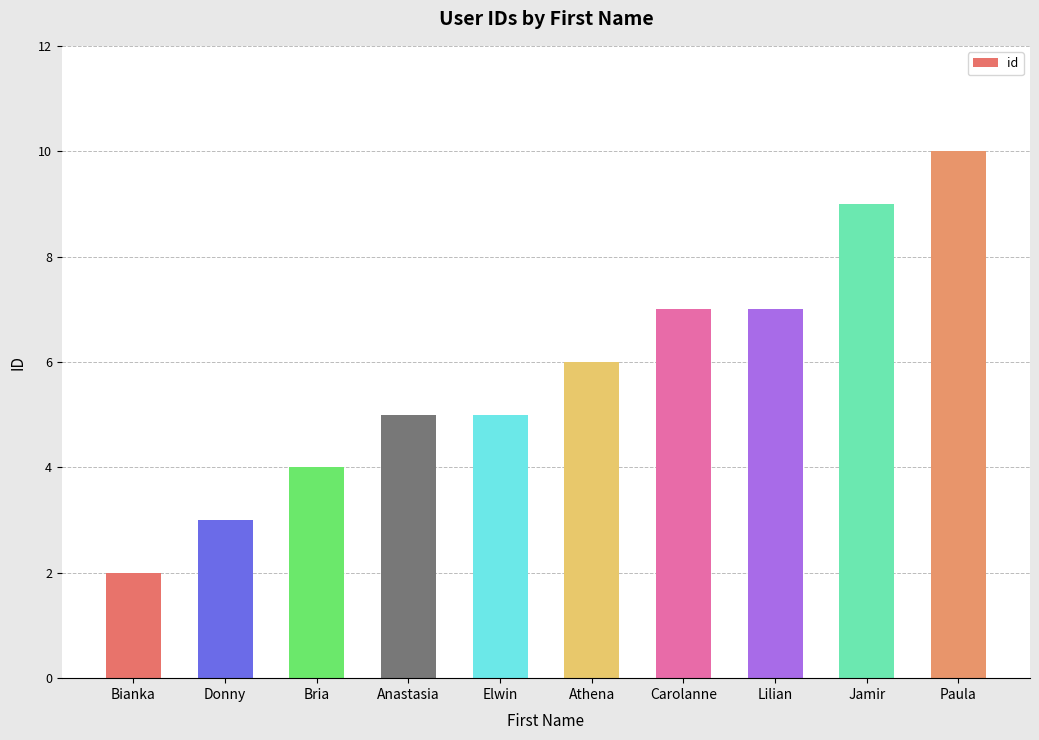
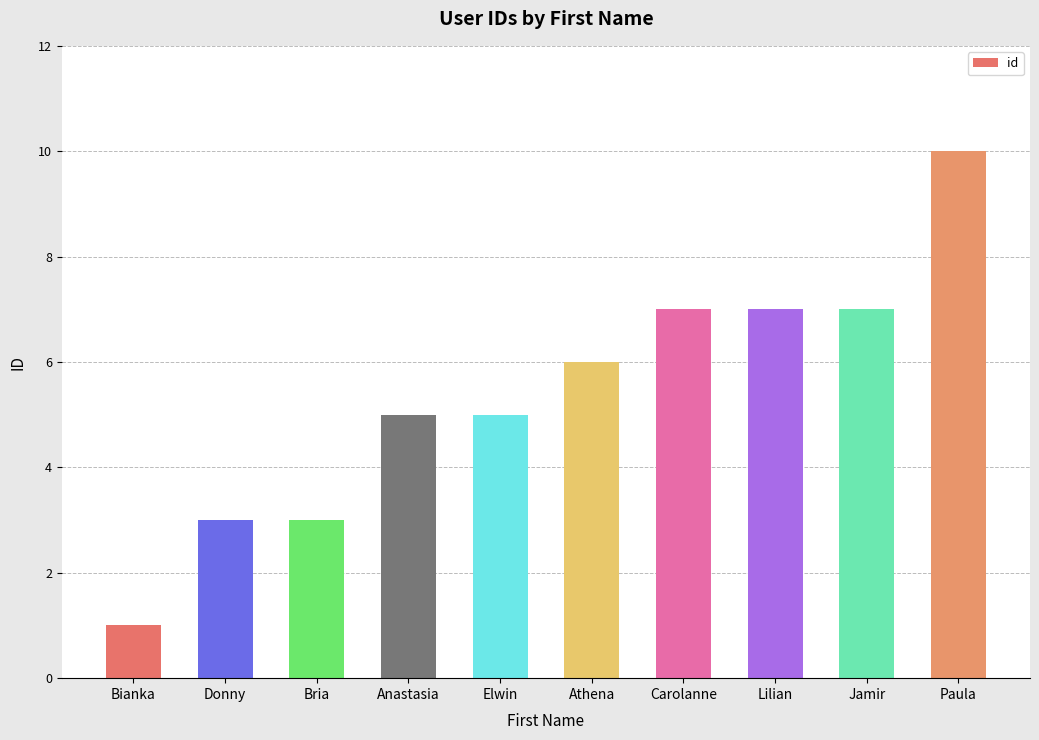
Bianka: 2 -> 1
Bria: 4 -> 3
Jamir: 9 -> 7
